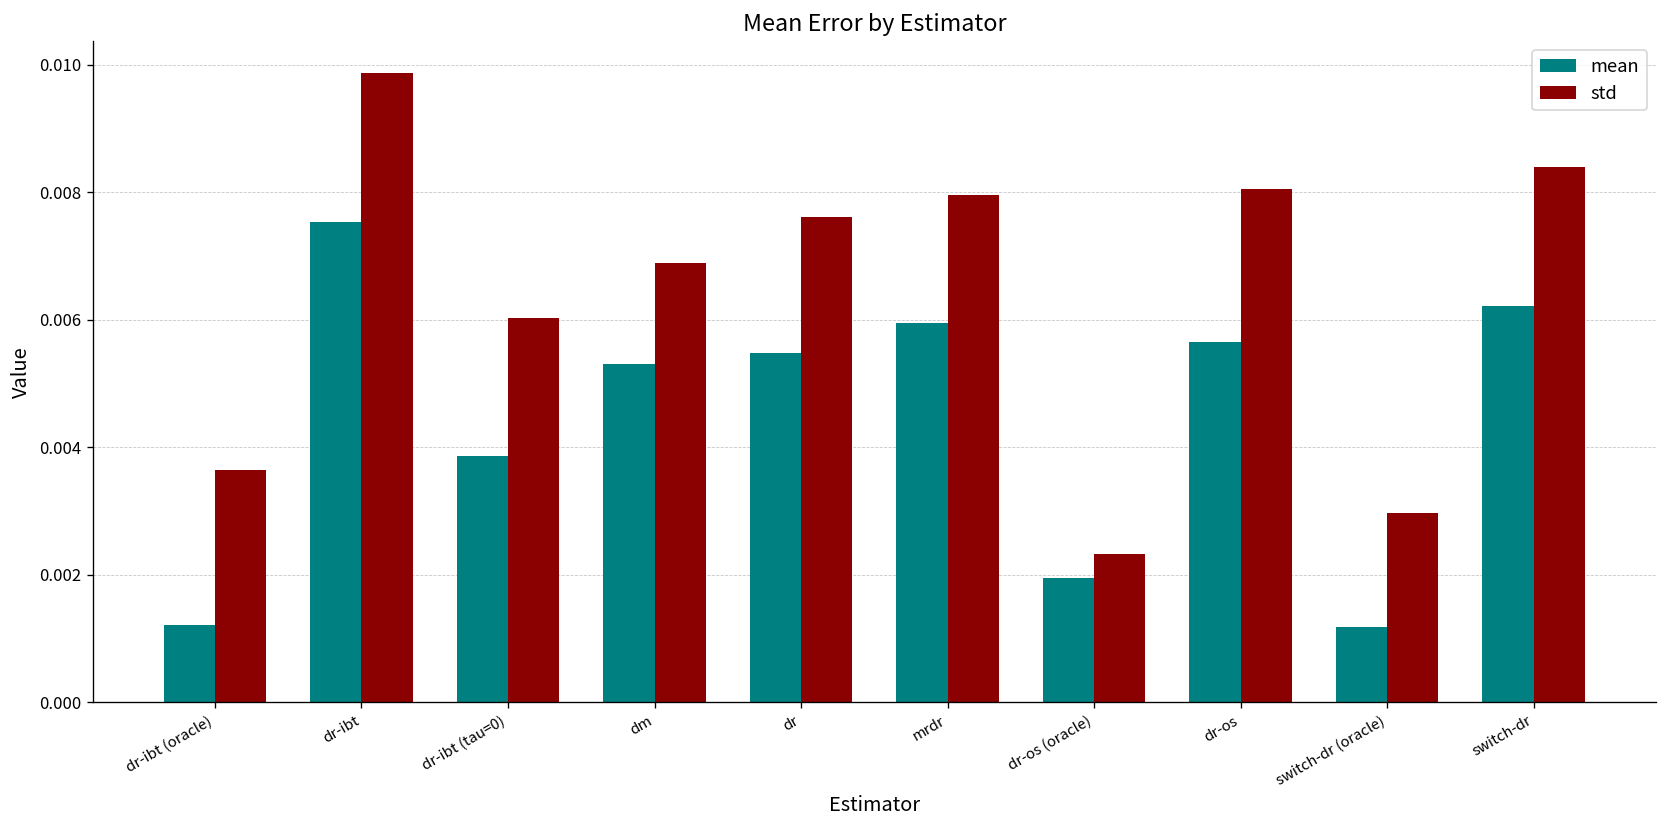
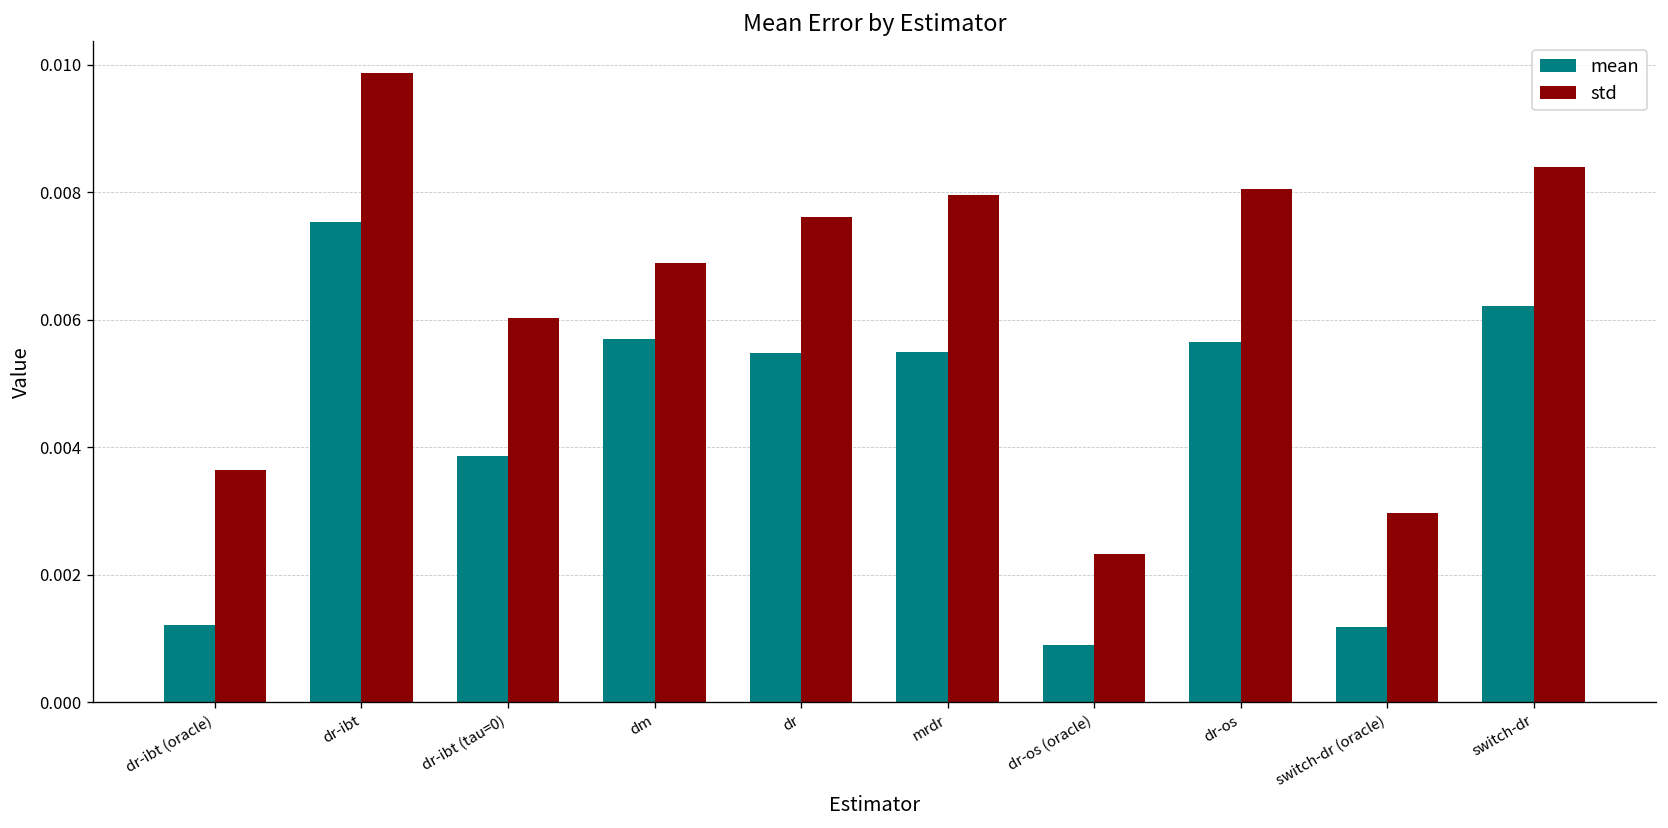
mean, dm: 0.0053 -> 0.0057
mean, mrdr: 0.0059 -> 0.0055
mean, dr-os (oracle): 0.0020 -> 0.0009
